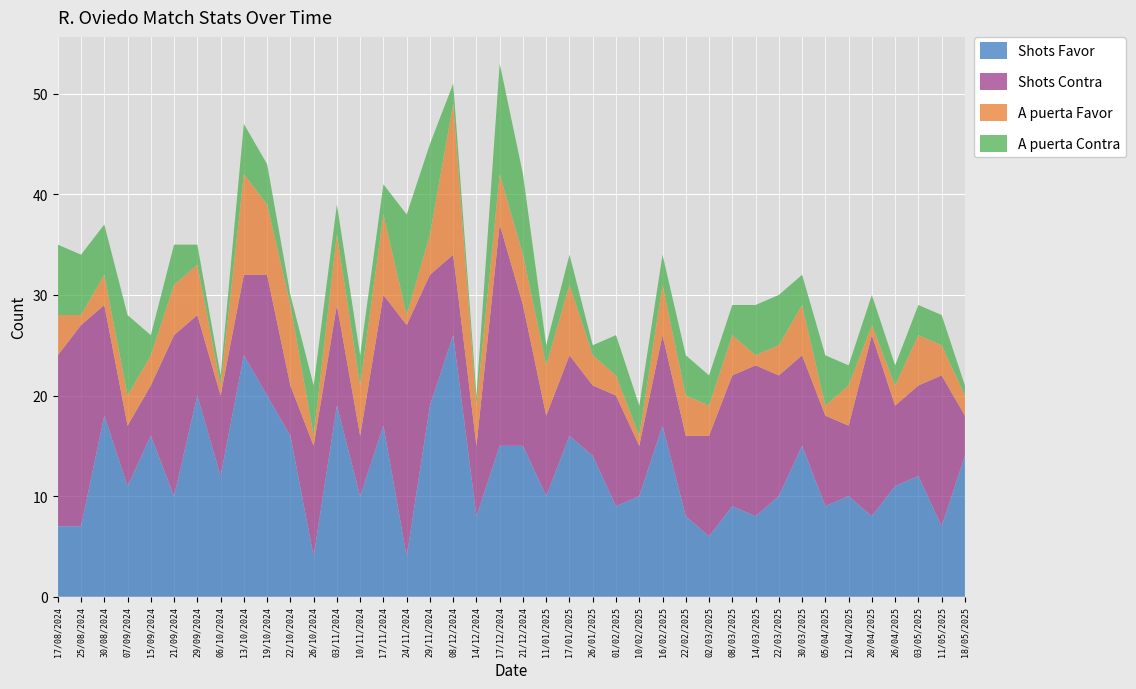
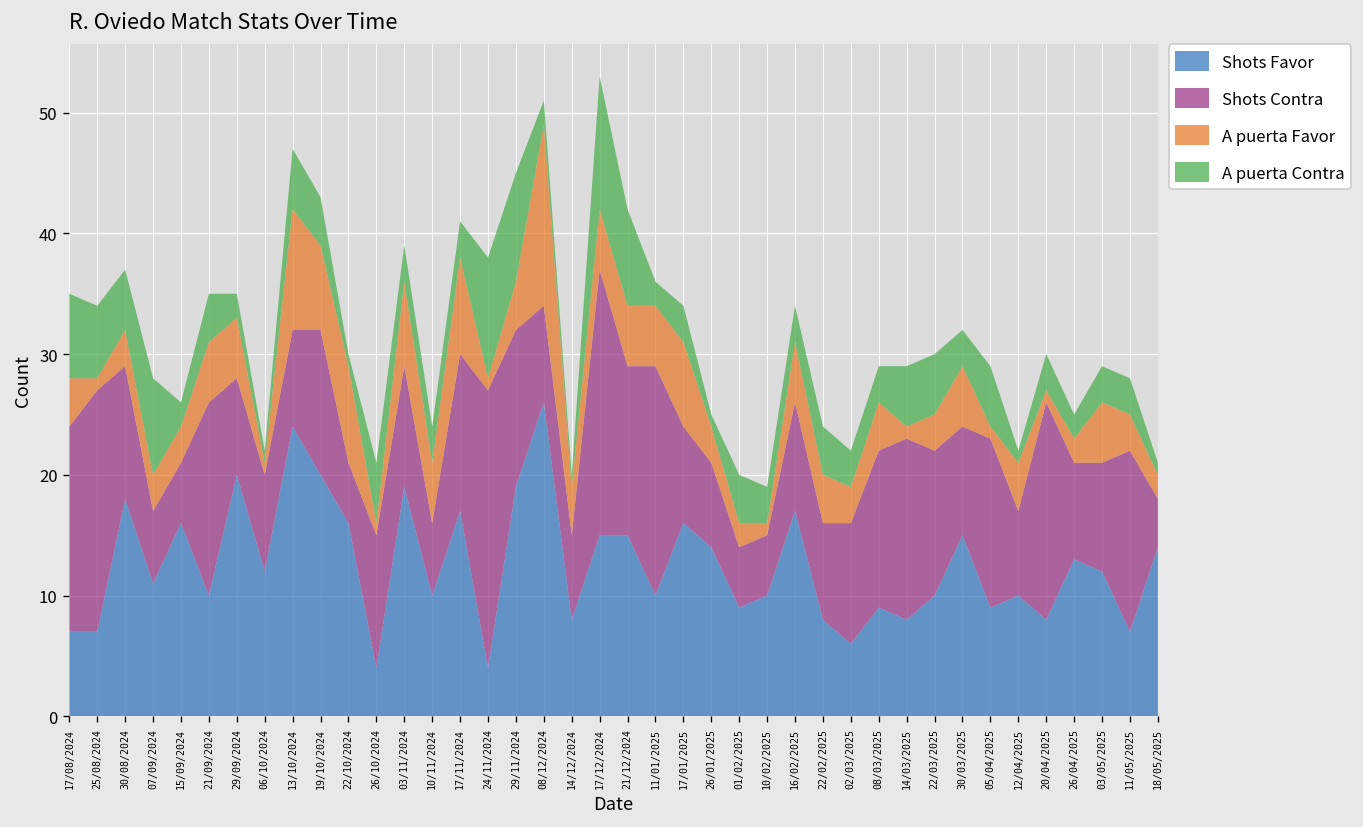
Shots Contra, 11/01/2025: 8 -> 19
Shots Contra, 01/02/2025: 11 -> 5
Shots Contra, 05/04/2025: 9 -> 14
A puerta Contra, 12/04/2025: 2 -> 1
Shots Favor, 26/04/2025: 11 -> 13
